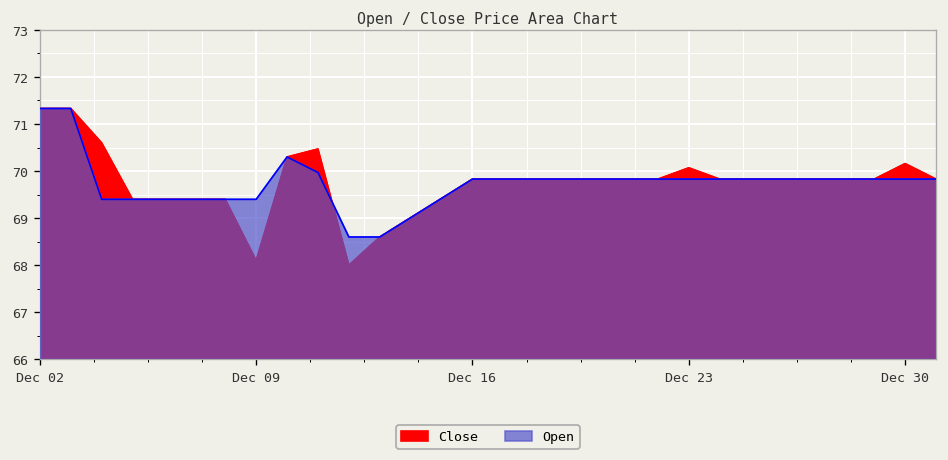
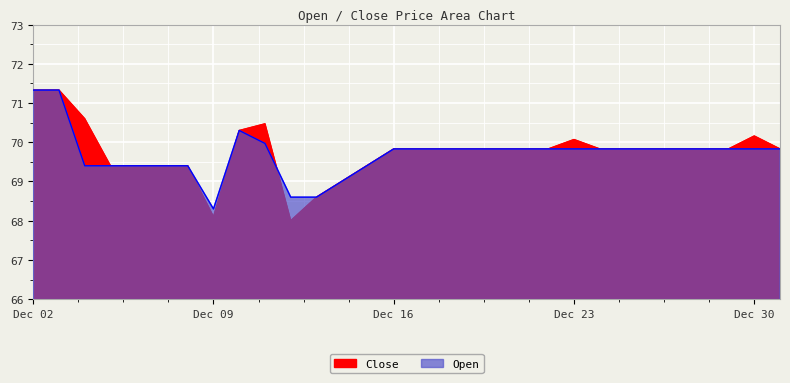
Open, Dec 09: 69.4 -> 68.3
